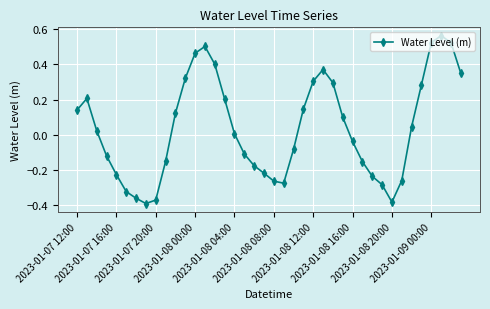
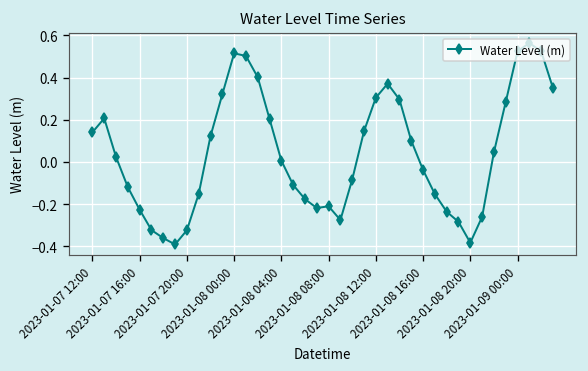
2023-01-07 20:00: -0.37 -> -0.32
2023-01-08 00:00: 0.46 -> 0.51
2023-01-08 08:00: -0.26 -> -0.21
